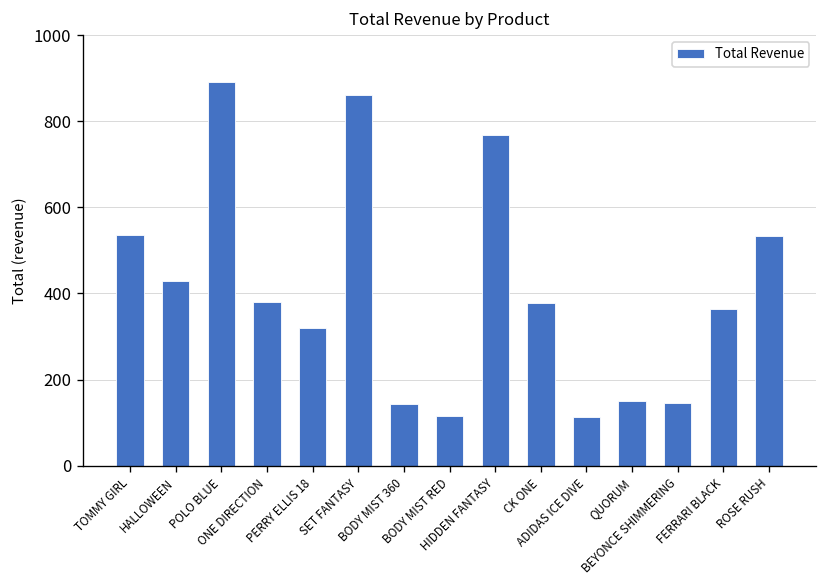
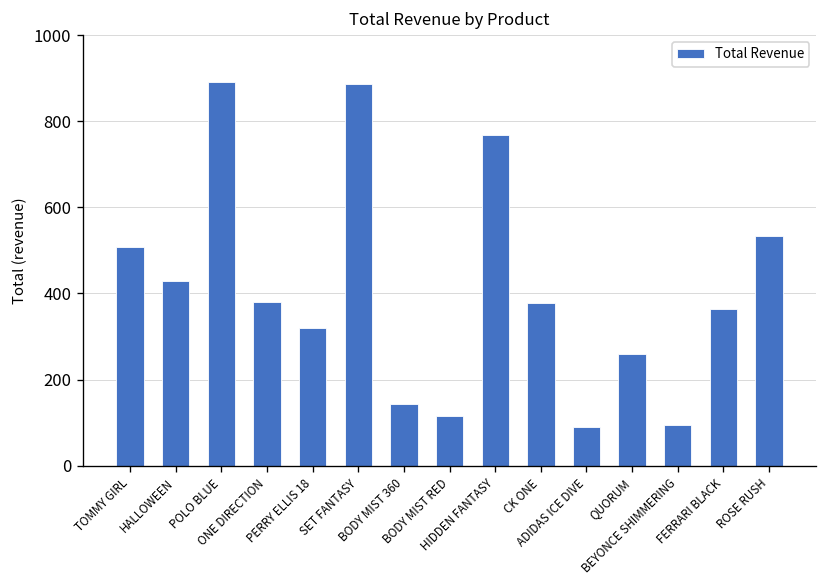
TOMMY GIRL: 540 -> 510
SET FANTASY: 860 -> 890
ADIDAS ICE DIVE: 110 -> 90
QUORUM: 150 -> 260
BEYONCE SHIMMERING: 150 -> 100
